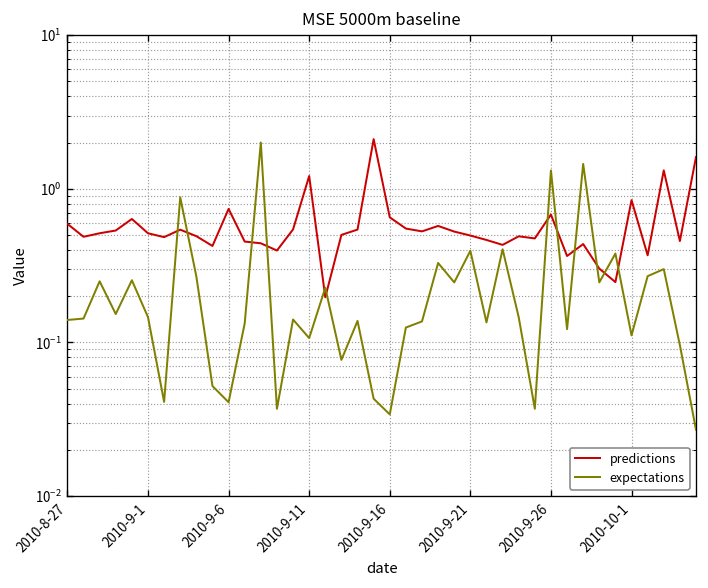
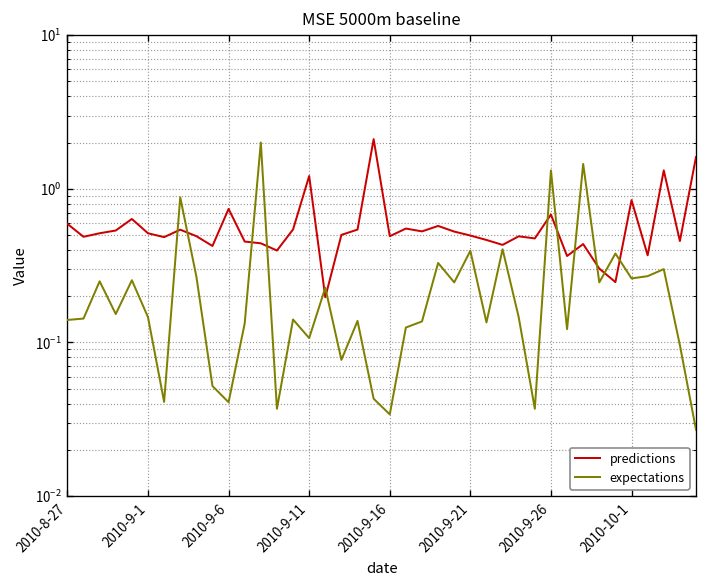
predictions, 2010-9-16: 0.7 -> 0.49
expectations, 2010-10-1: 0.11 -> 0.26
